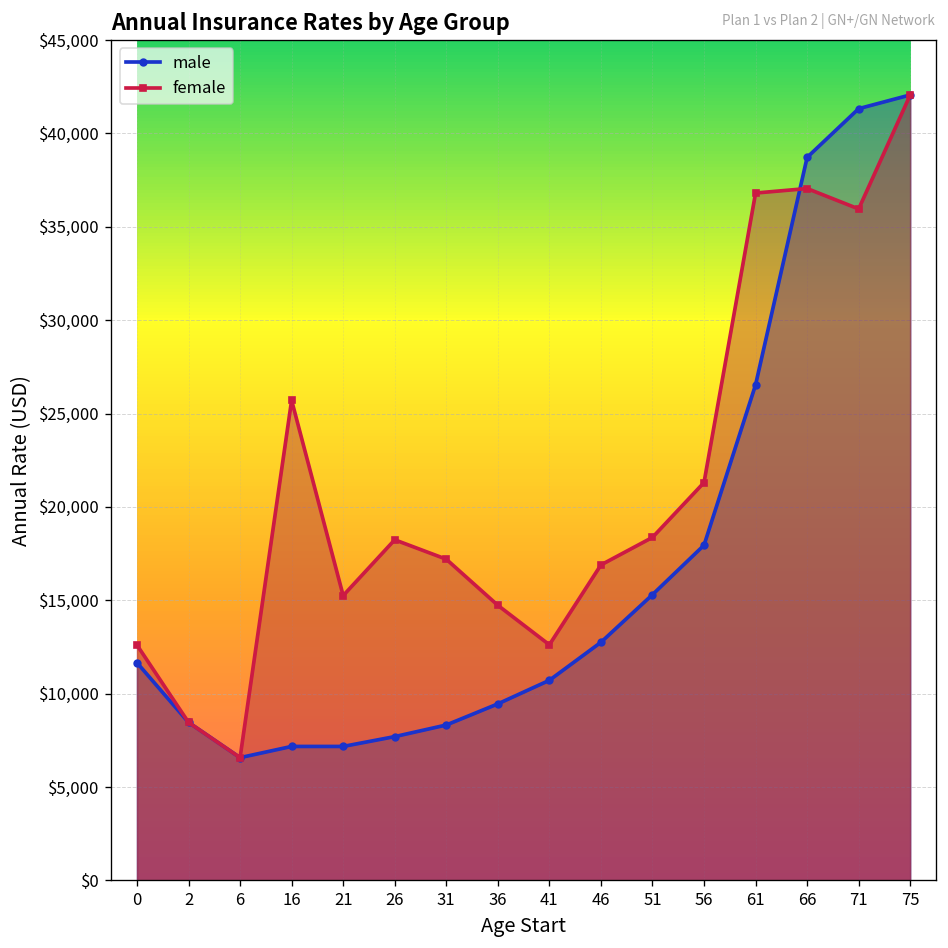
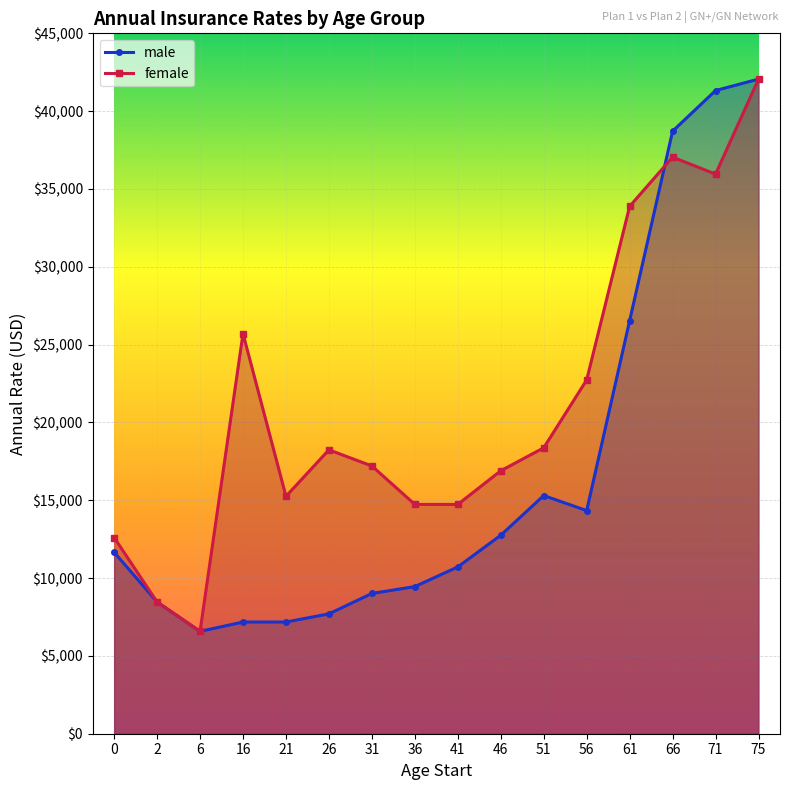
male, 31: $8,300 -> $9,000
female, 41: $12,600 -> $14,700
male, 56: $18,000 -> $14,300
female, 56: $21,300 -> $22,700
female, 61: $36,800 -> $33,900
